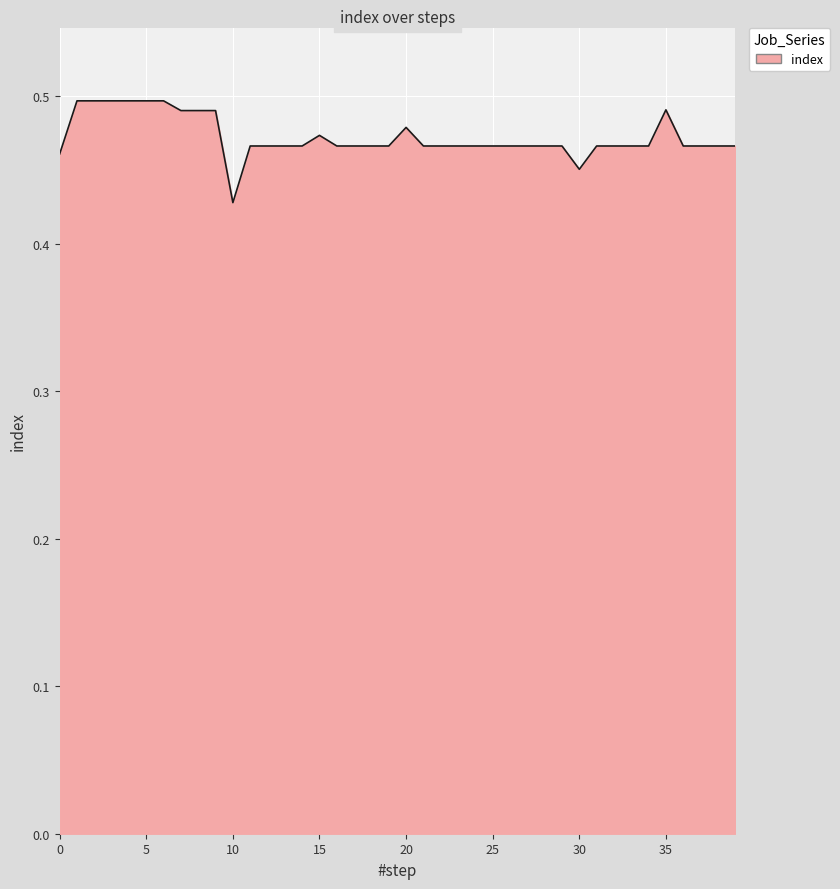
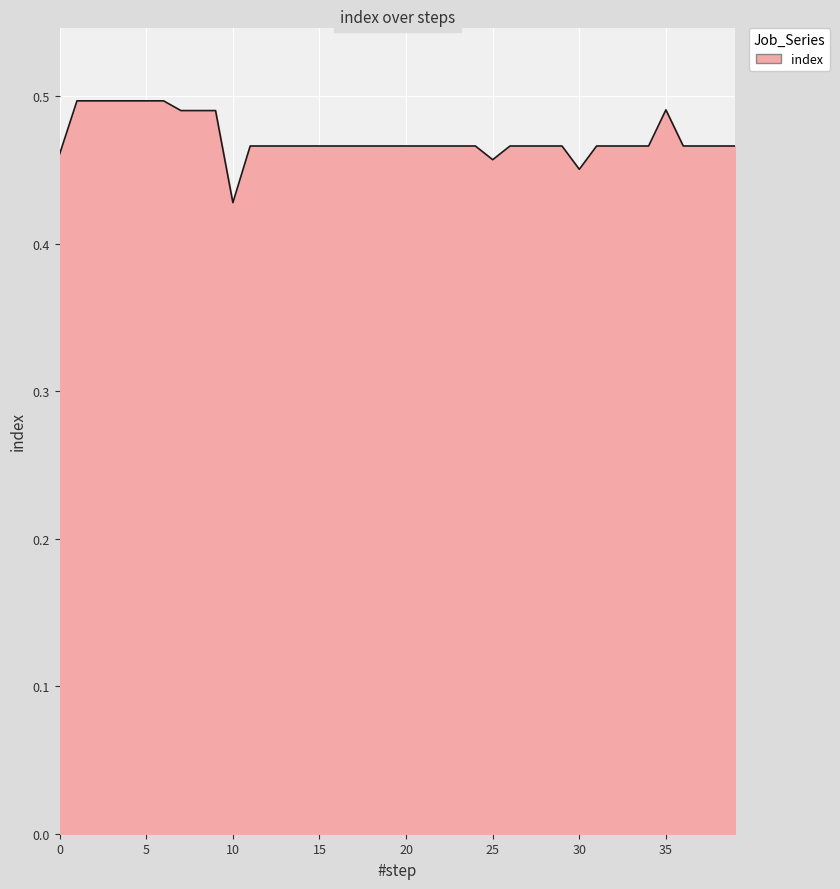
15: 0.473 -> 0.466
20: 0.479 -> 0.466
25: 0.466 -> 0.457
